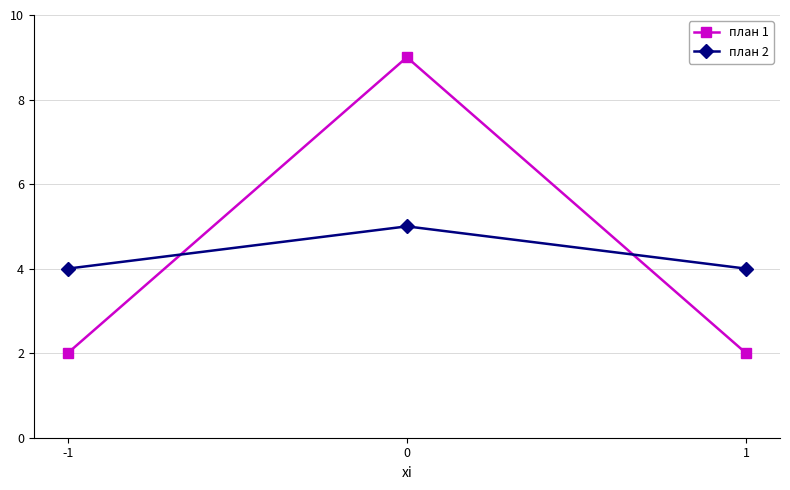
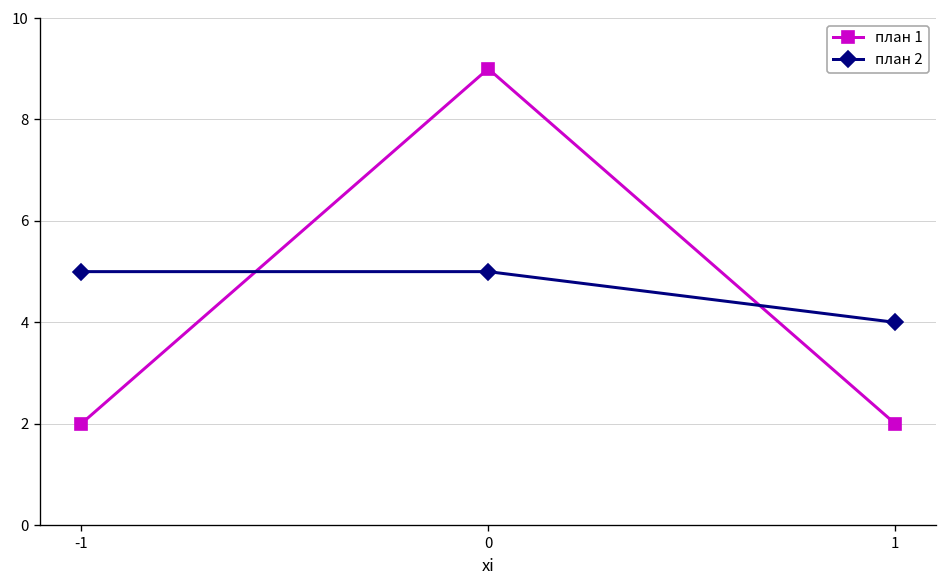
план 2, -1: 4 -> 5
